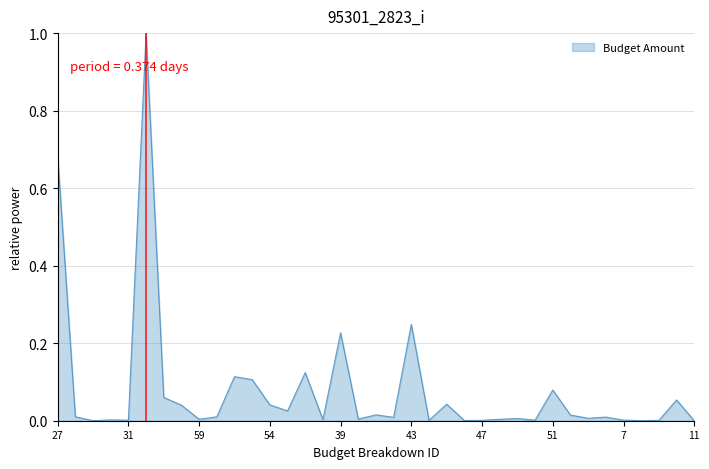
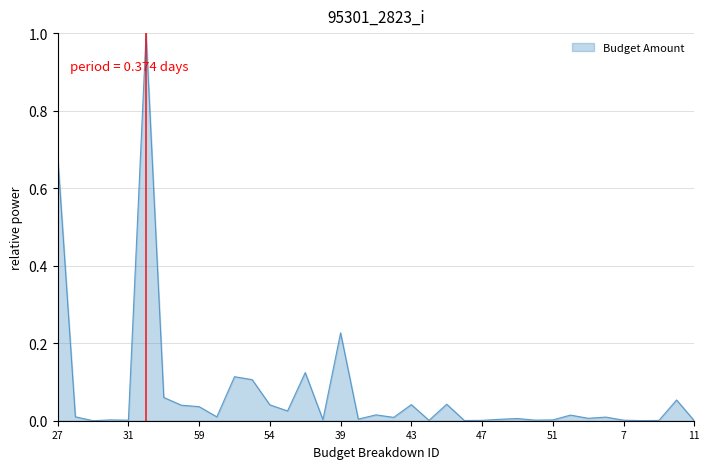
59: 0.00 -> 0.04
43: 0.25 -> 0.04
51: 0.08 -> 0.00
